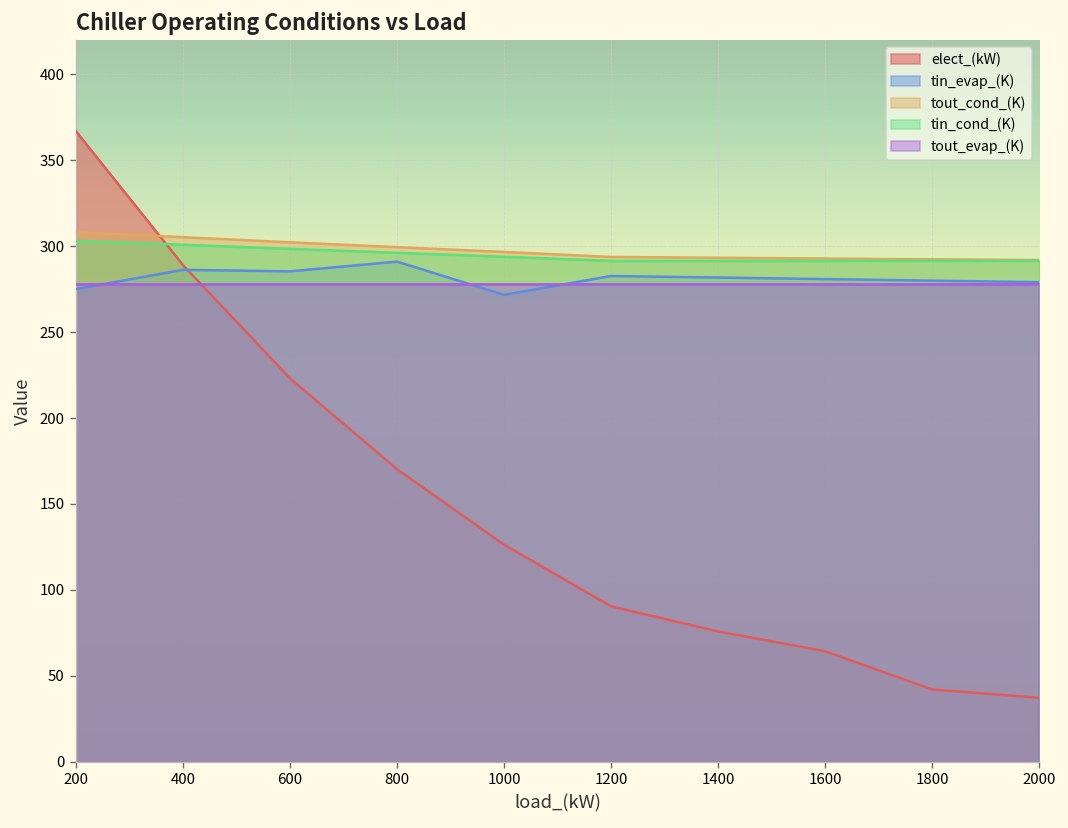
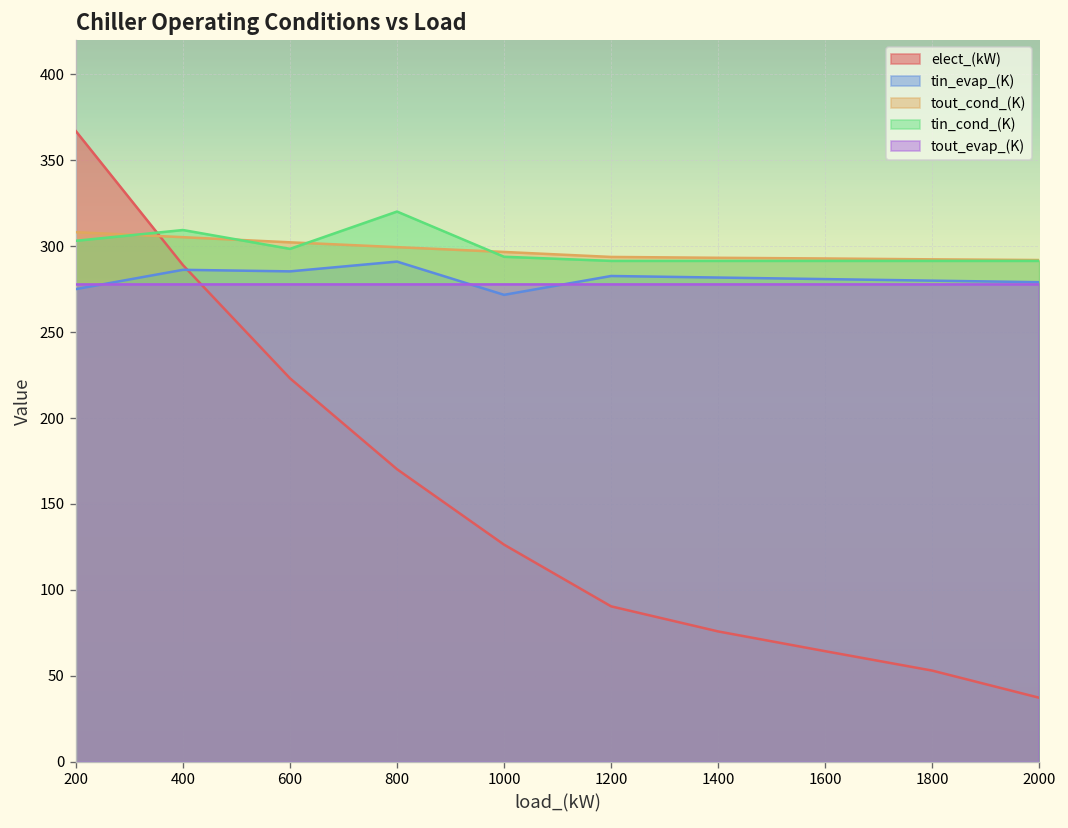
tin_cond_(K), 400: 301 -> 309
tin_cond_(K), 800: 296 -> 320
elect_(kW), 1800: 42 -> 53
